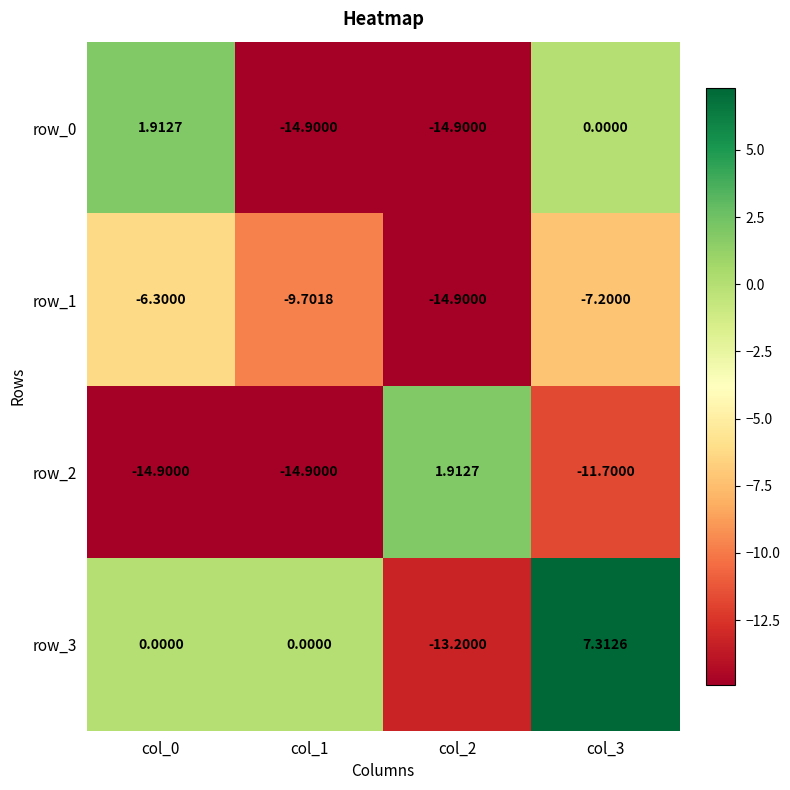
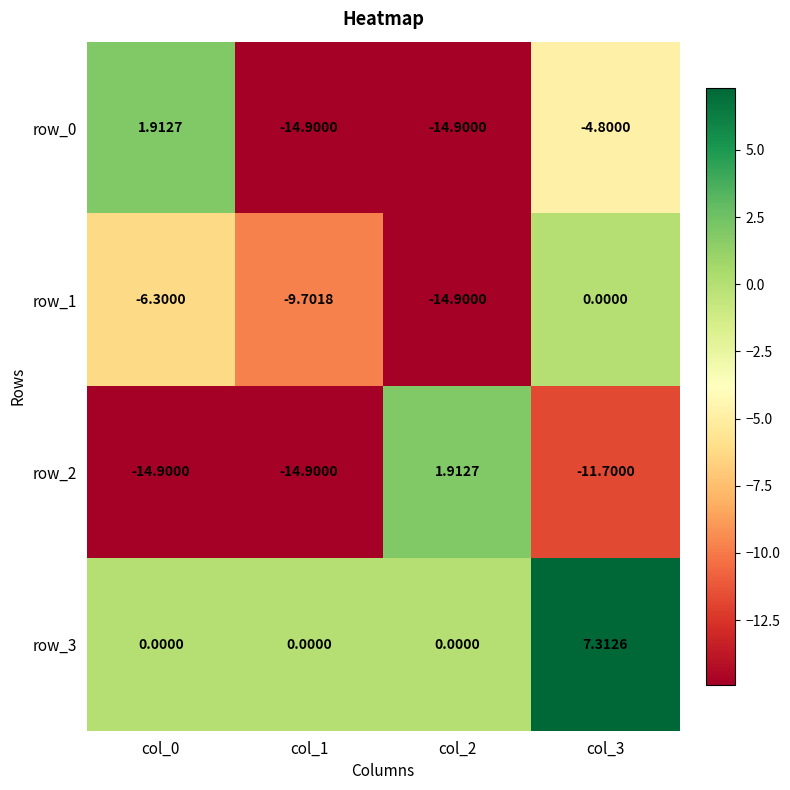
row_0, col_3: 0.0000 -> -4.8000
row_1, col_3: -7.2000 -> 0.0000
row_3, col_2: -13.2000 -> 0.0000
